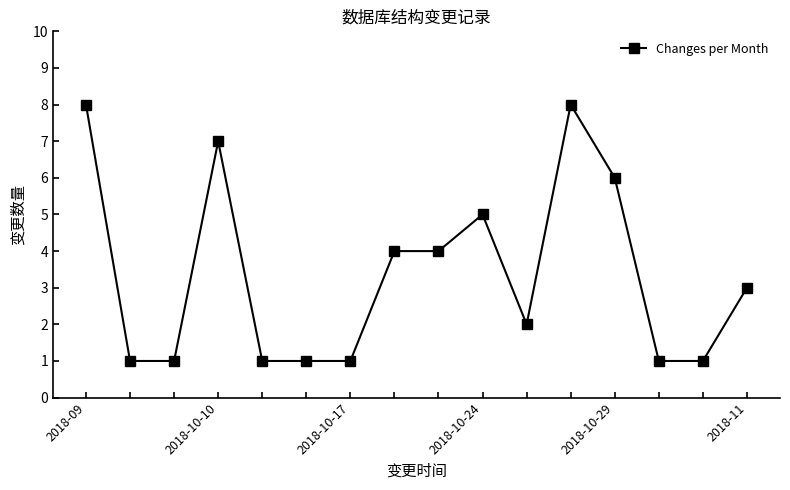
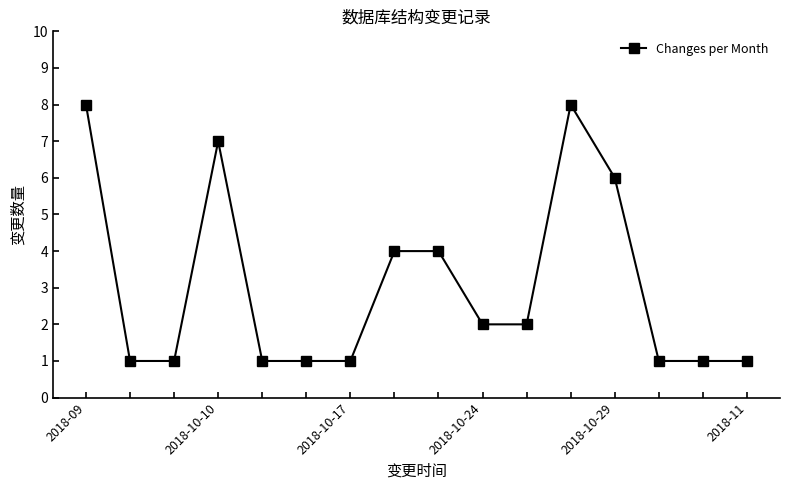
2018-10-24: 5 -> 2
2018-11: 3 -> 1
